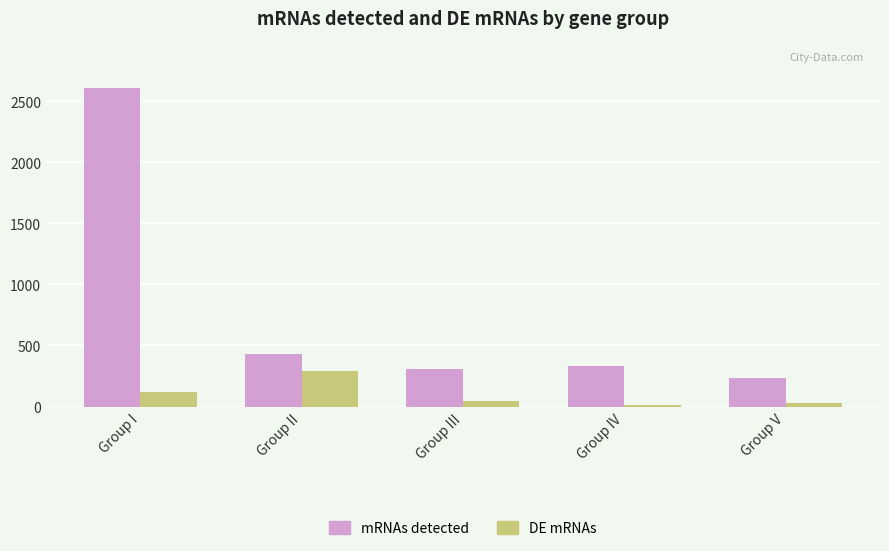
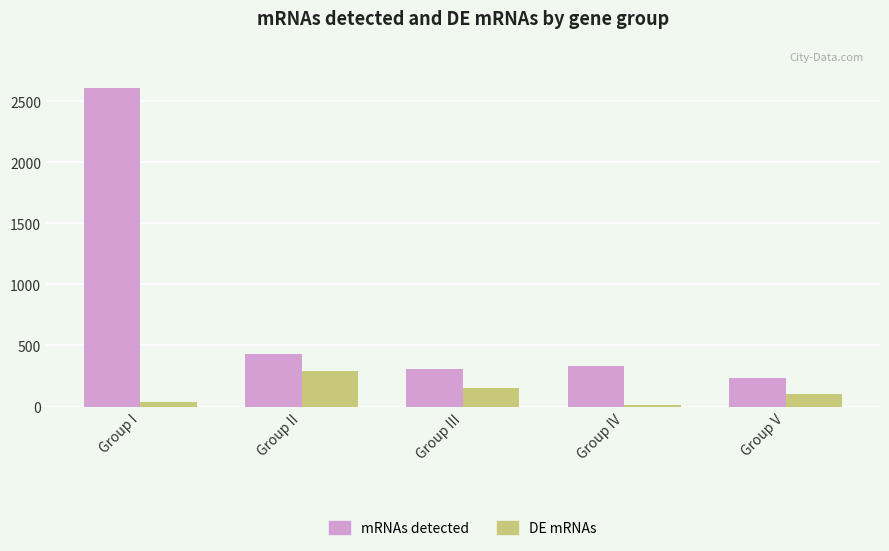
DE mRNAs, Group I: 120 -> 40
DE mRNAs, Group III: 50 -> 150
DE mRNAs, Group V: 30 -> 100
